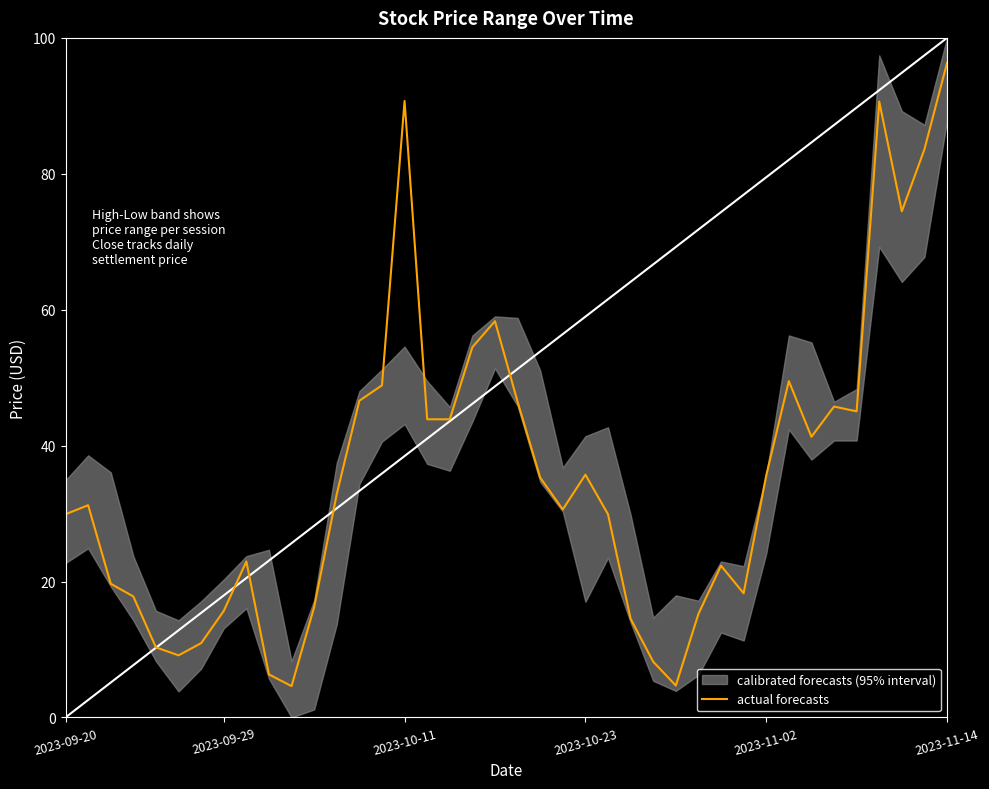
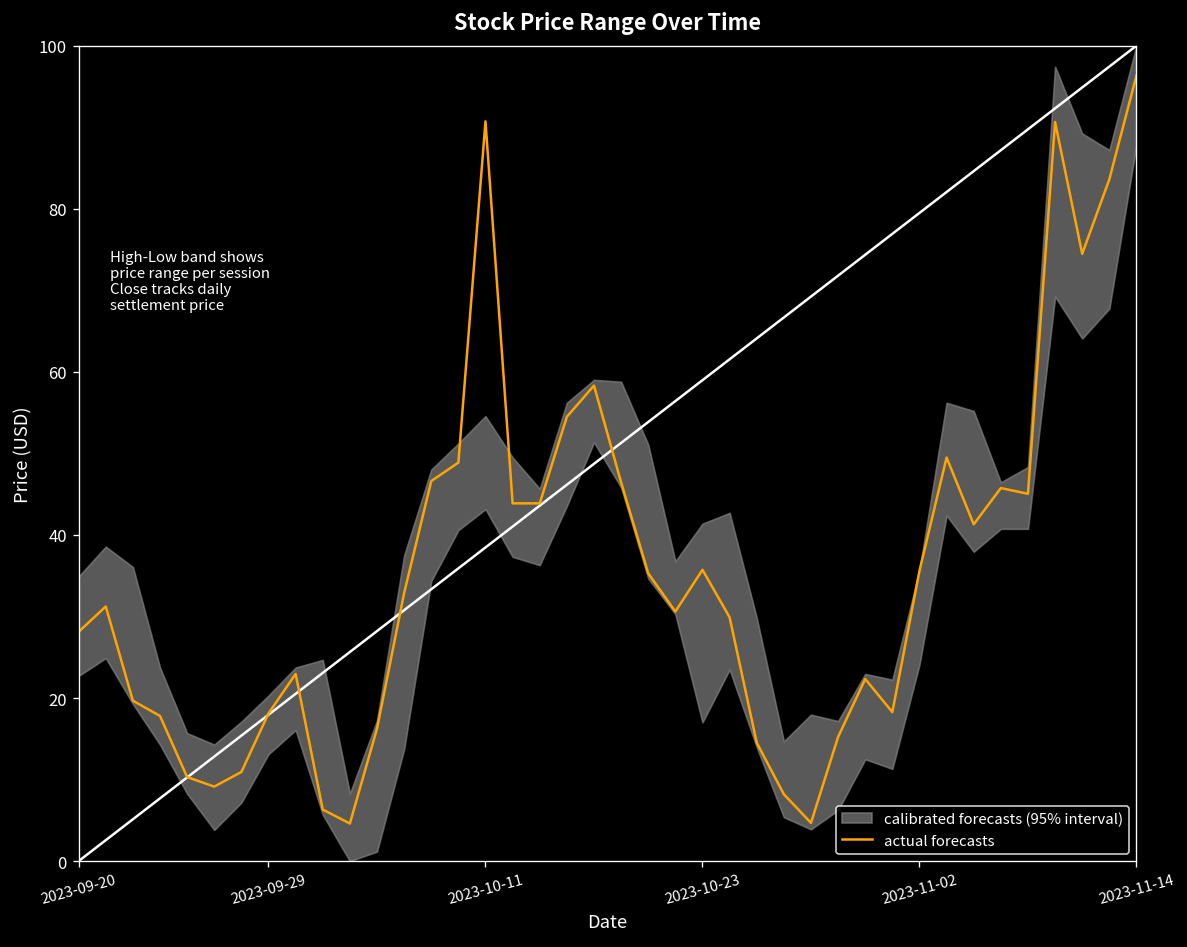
actual forecasts, 2023-09-20: 30 -> 28
actual forecasts, 2023-09-29: 16 -> 18
